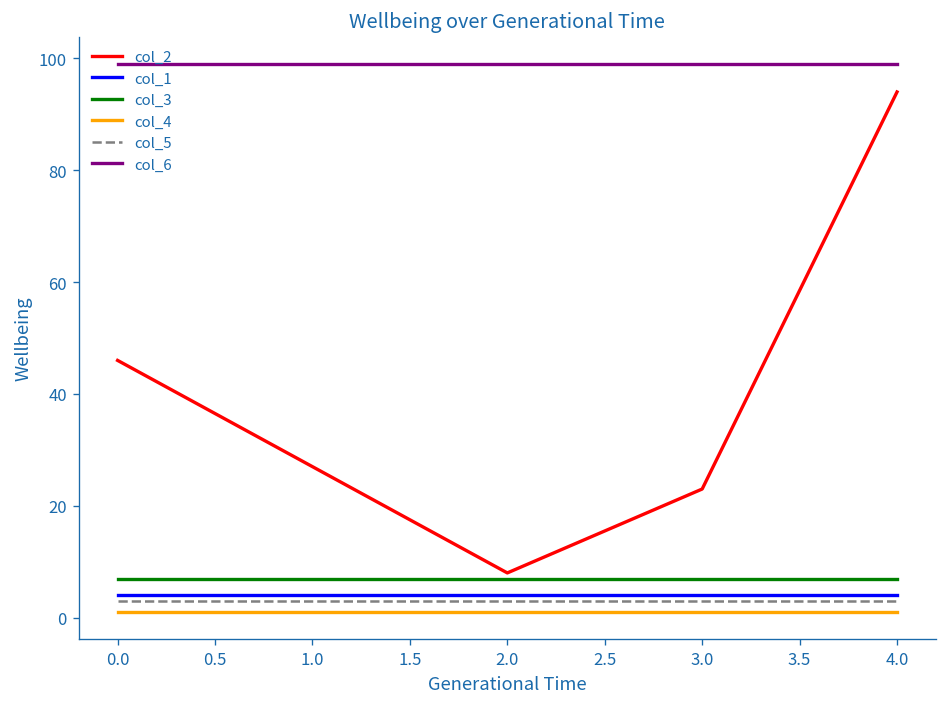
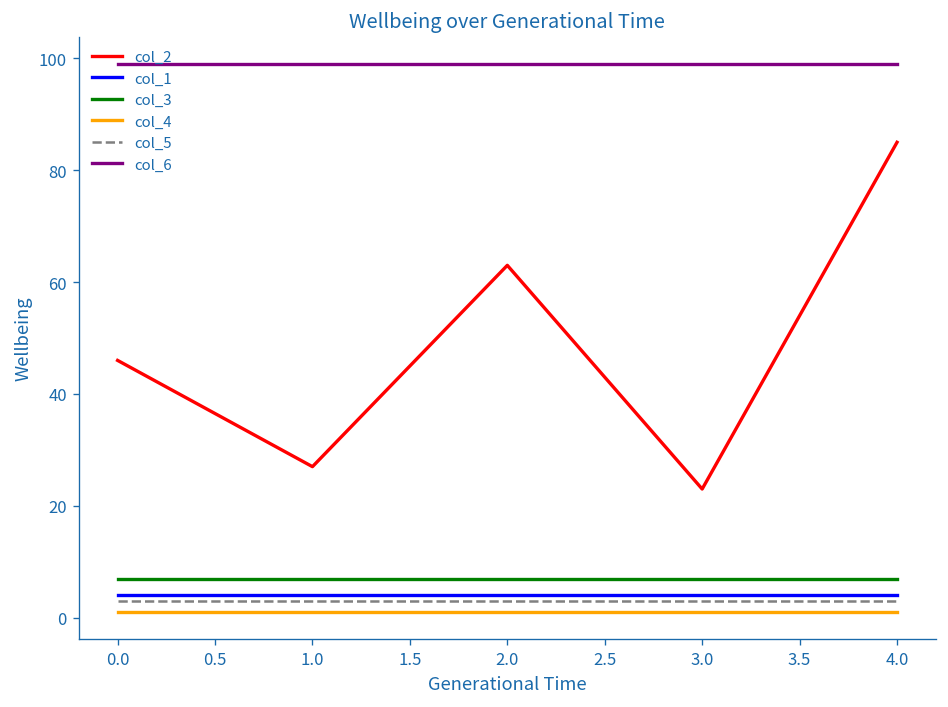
col_2, 2.0: 8 -> 63
col_2, 4.0: 94 -> 85
